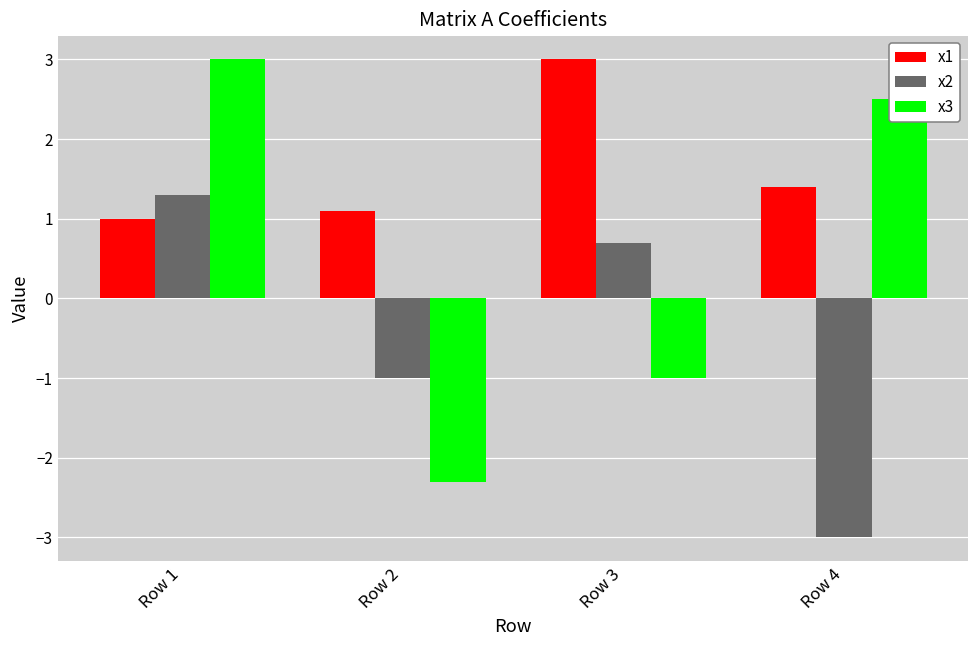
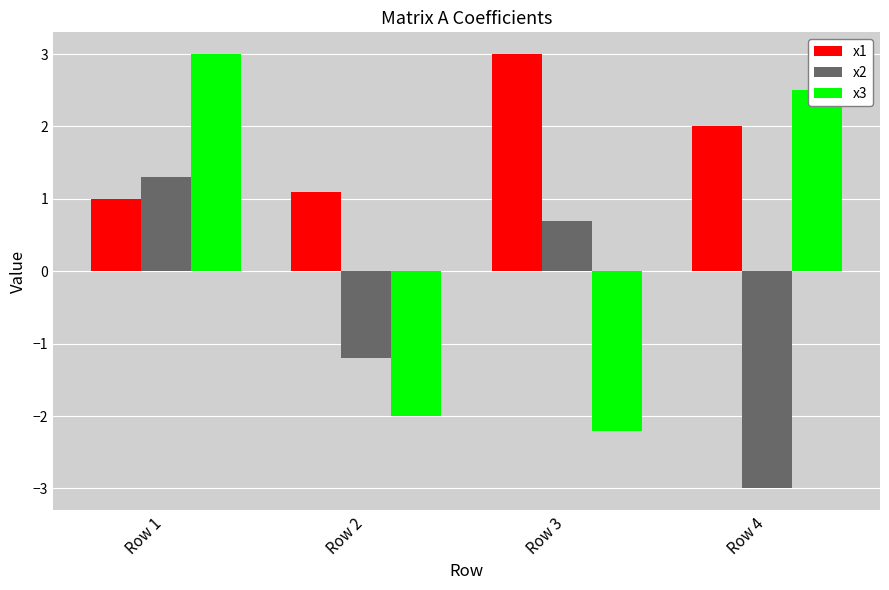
x2, Row 2: -1.0 -> -1.2
x3, Row 2: -2.3 -> -2.0
x3, Row 3: -1.0 -> -2.2
x1, Row 4: 1.4 -> 2.0
